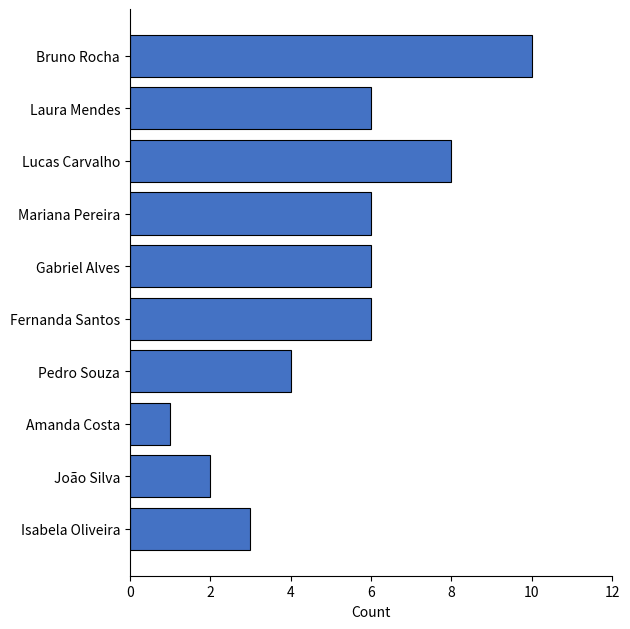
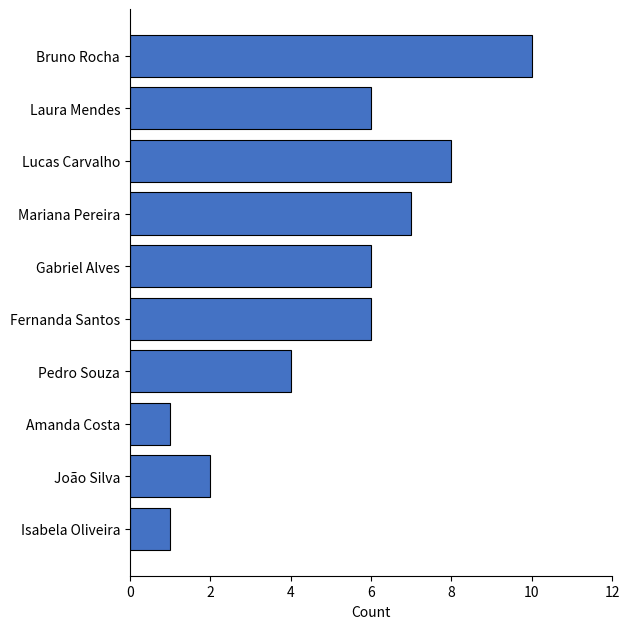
Mariana Pereira: 6 -> 7
Isabela Oliveira: 3 -> 1
